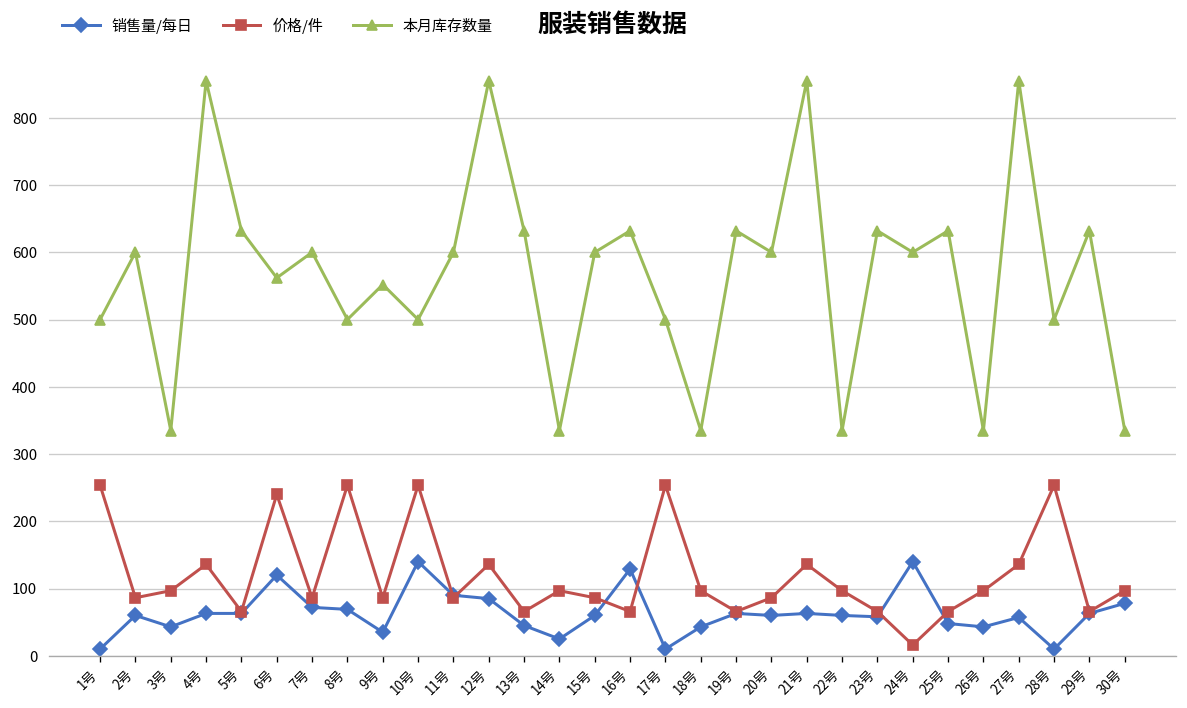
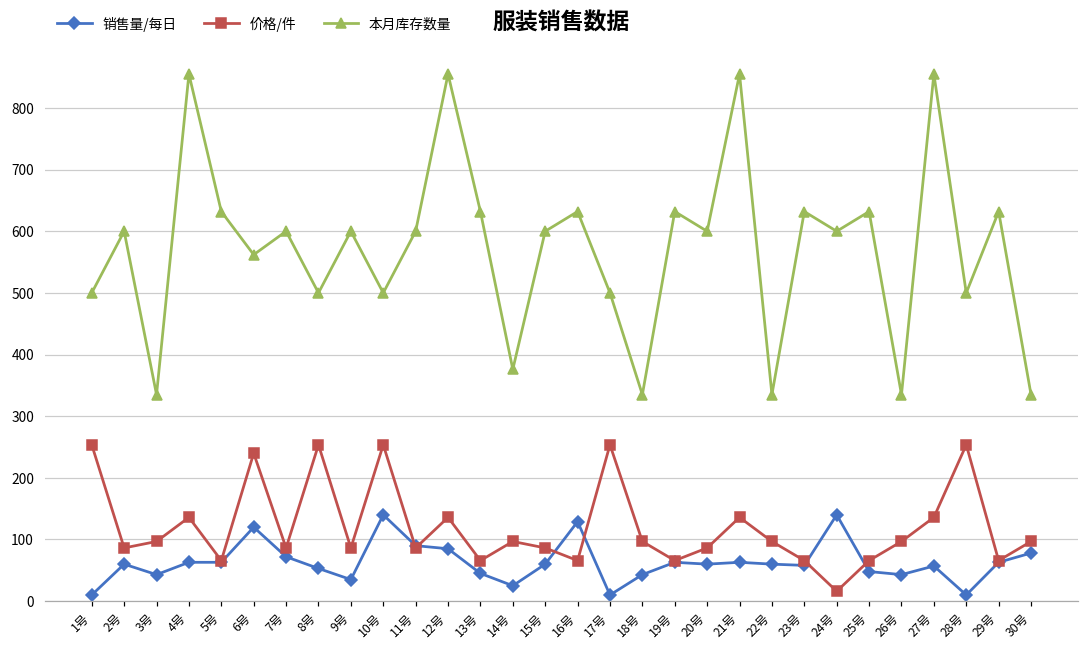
销售量/每日, 8号: 70 -> 50
本月库存数量, 9号: 550 -> 600
本月库存数量, 14号: 340 -> 380
